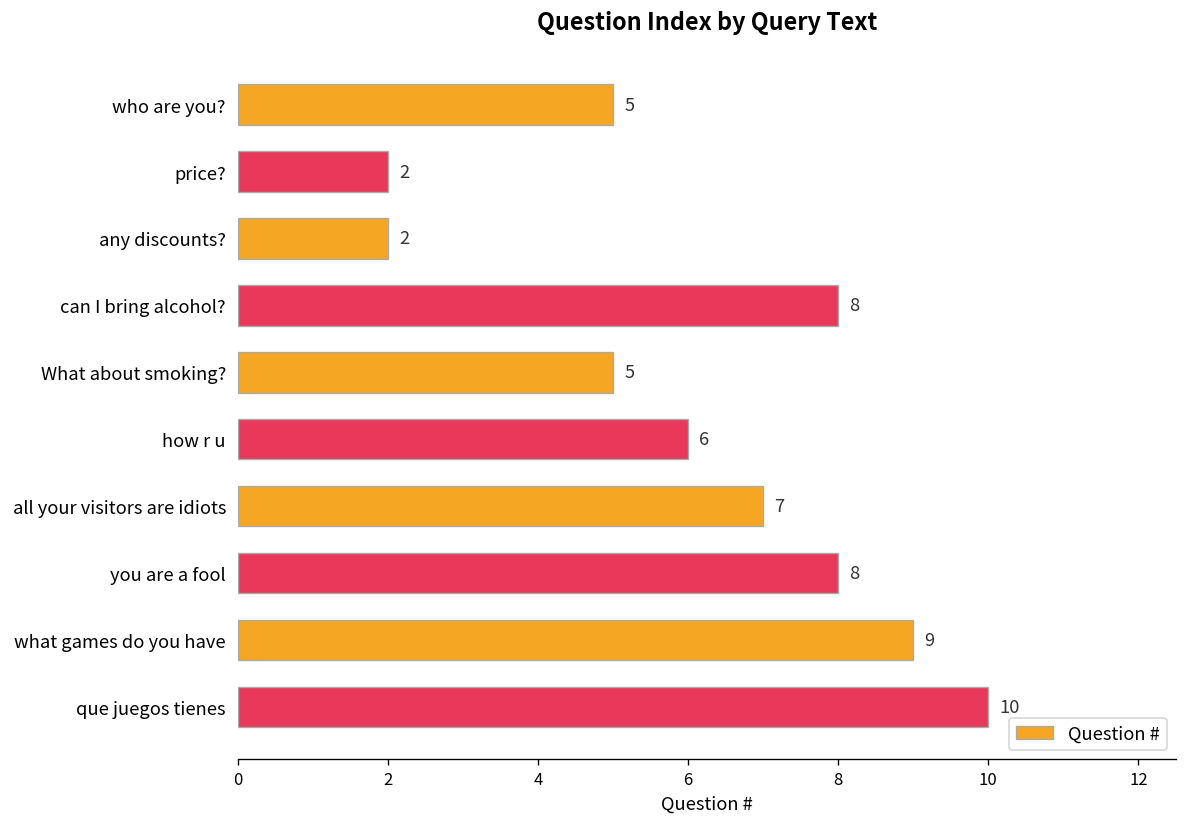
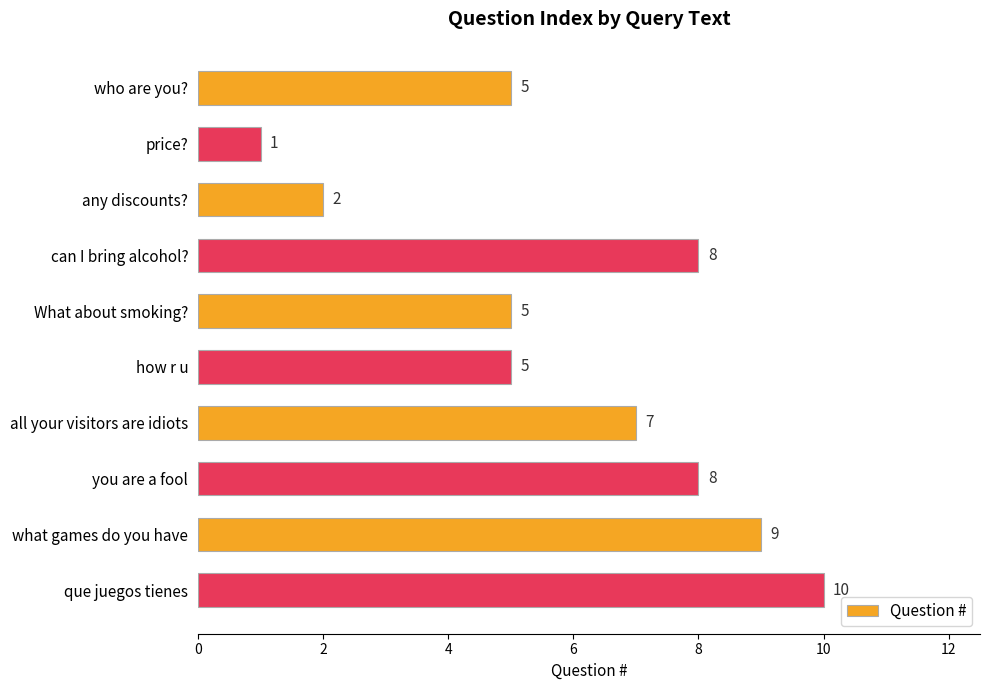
price?: 2 -> 1
how r u: 6 -> 5
